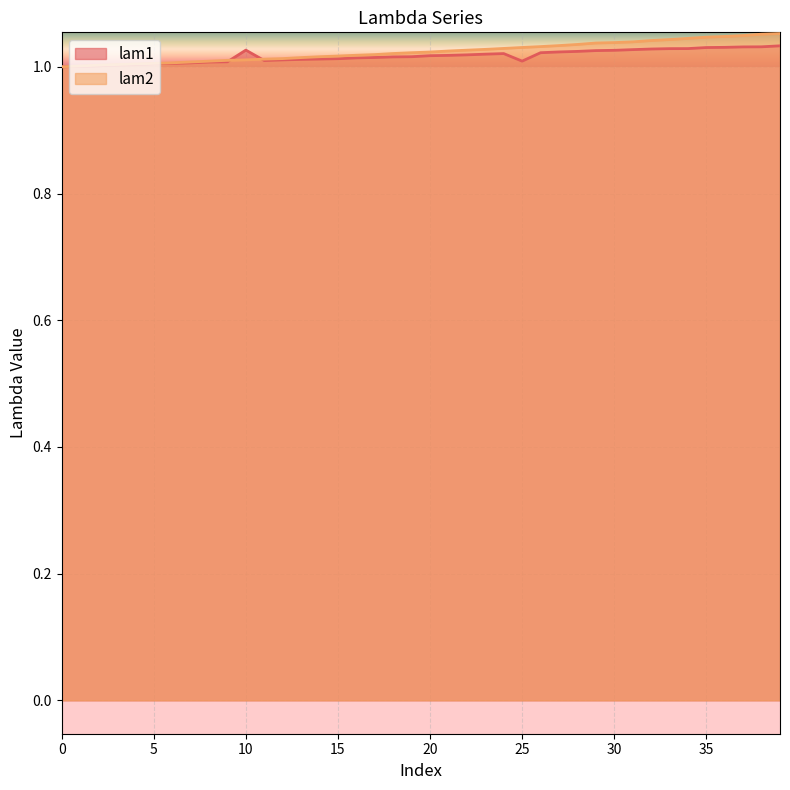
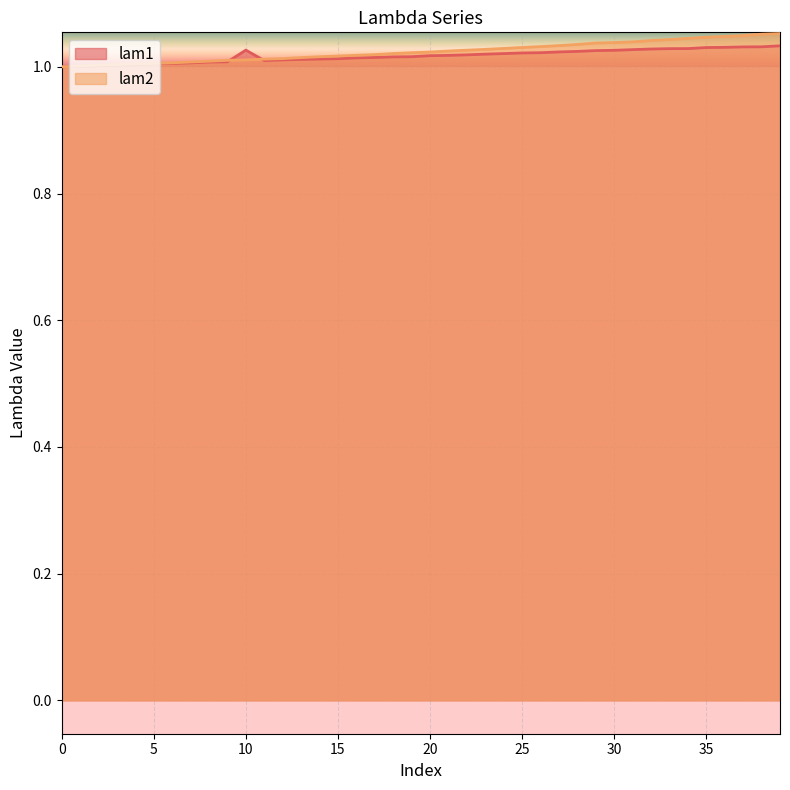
lam1, 25: 1.01 -> 1.02
